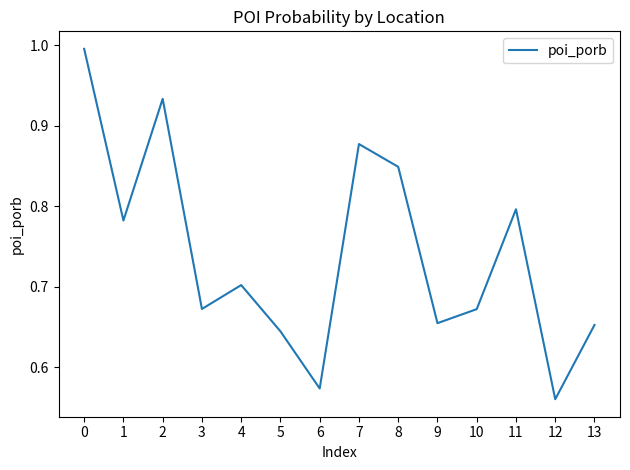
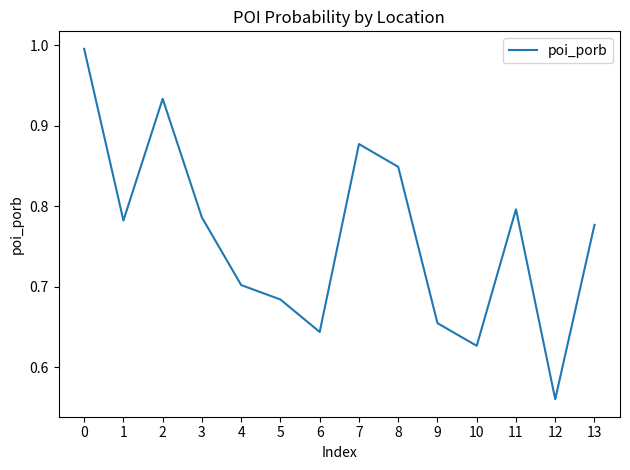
3: 0.67 -> 0.79
5: 0.64 -> 0.68
6: 0.57 -> 0.64
10: 0.67 -> 0.63
13: 0.65 -> 0.78
